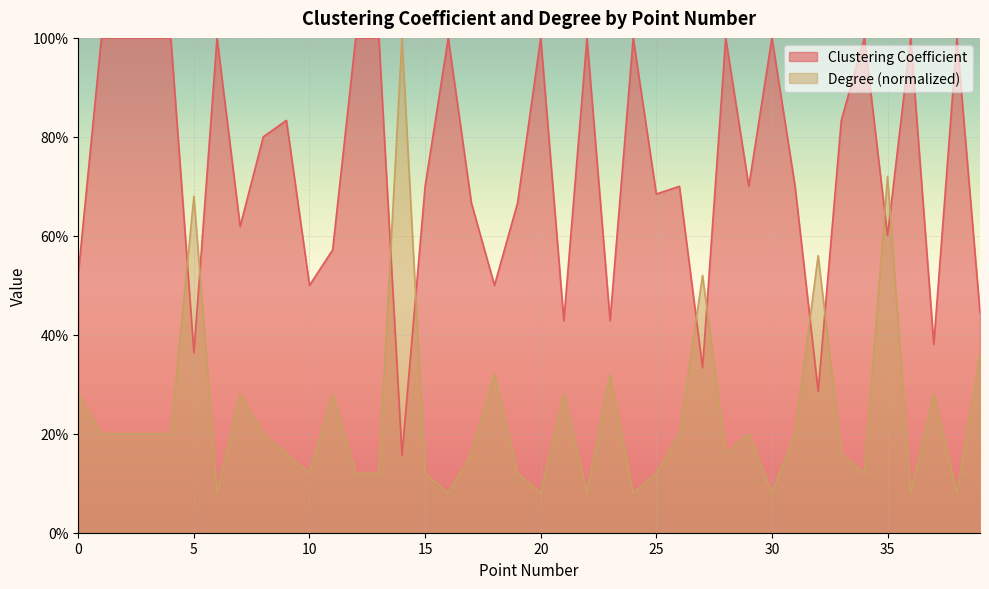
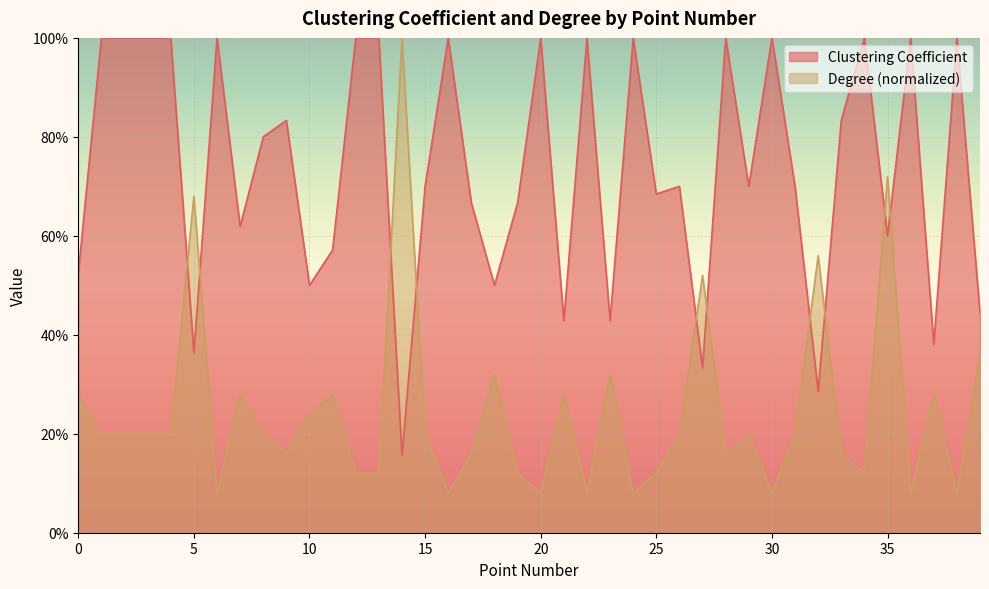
Degree (normalized), 10: 12% -> 24%
Degree (normalized), 15: 12% -> 20%
